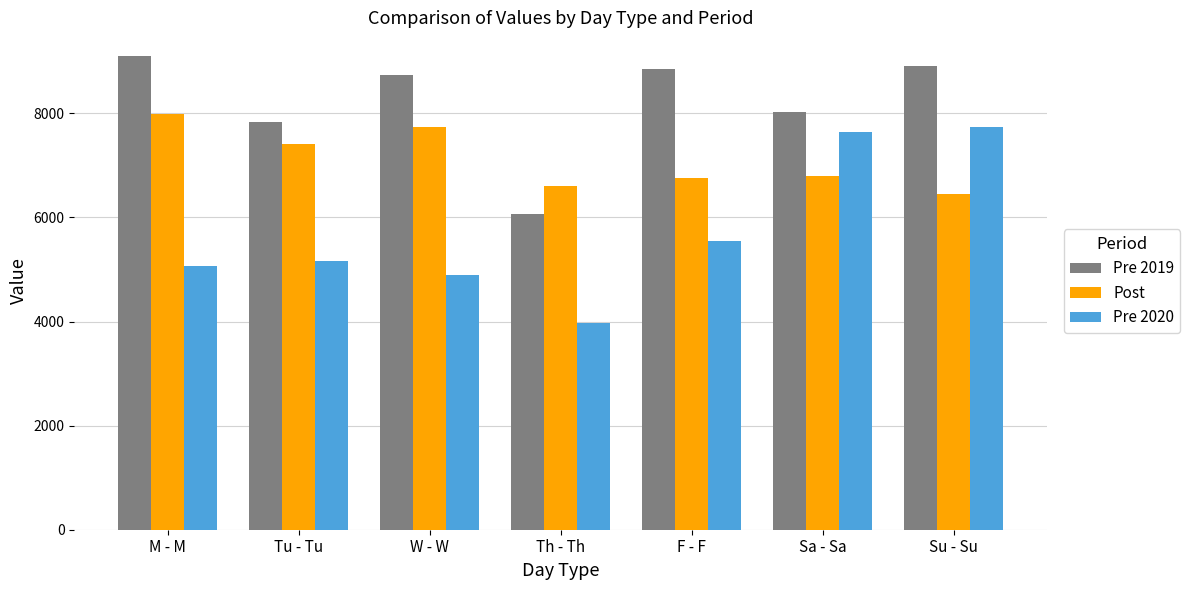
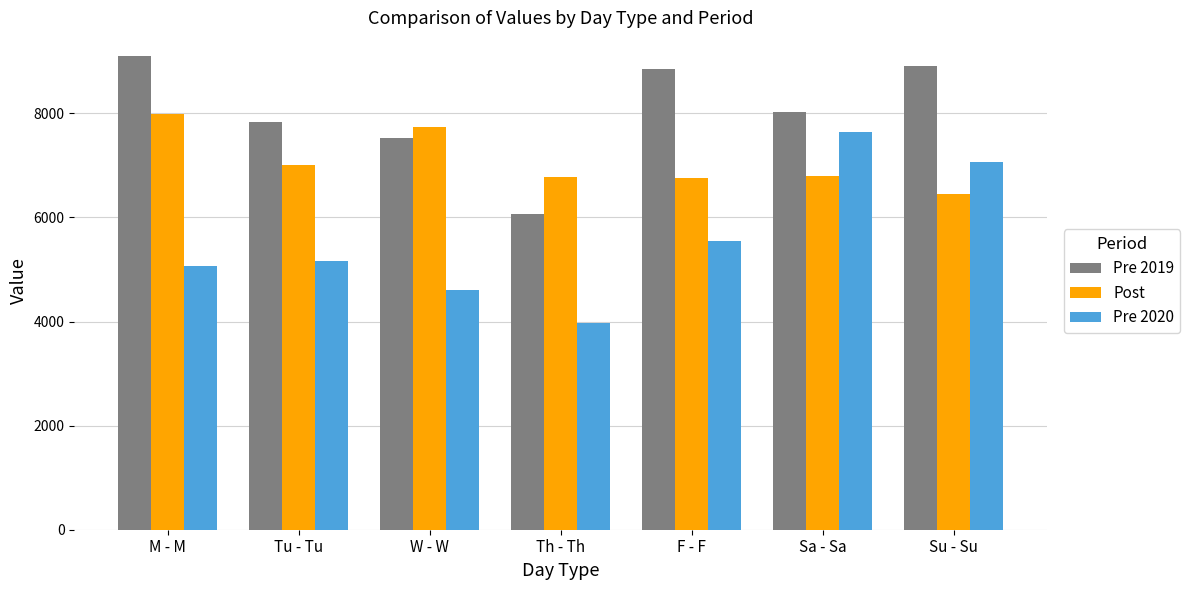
Post, Tu - Tu: 7400 -> 7000
Pre 2019, W - W: 8700 -> 7500
Pre 2020, W - W: 4900 -> 4600
Post, Th - Th: 6600 -> 6800
Pre 2020, Su - Su: 7700 -> 7100
